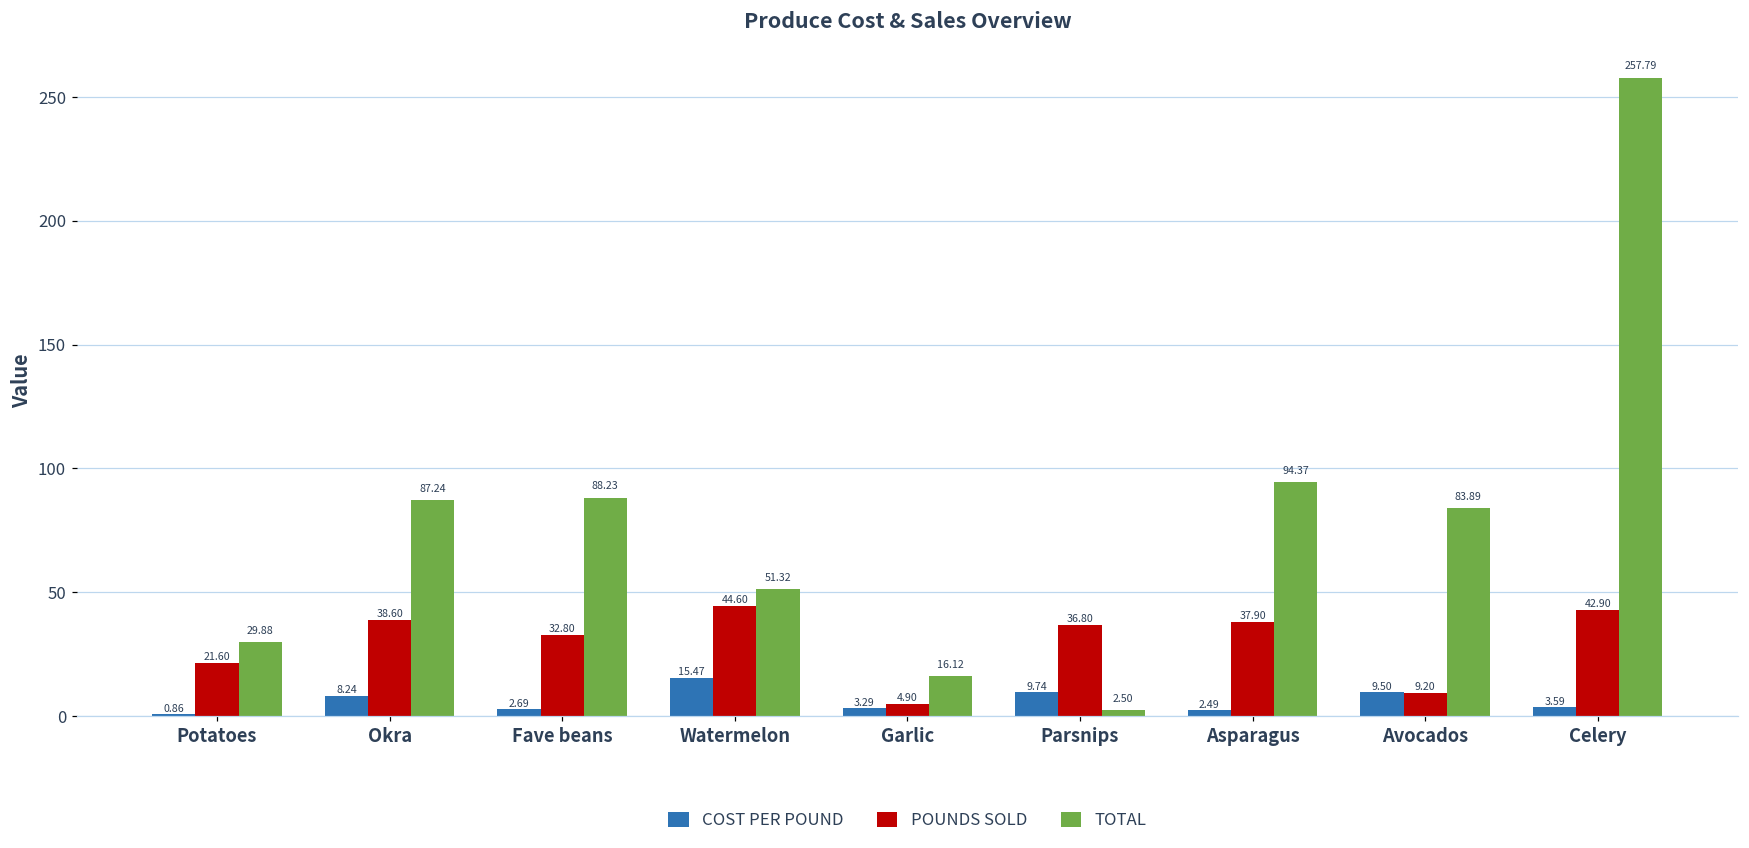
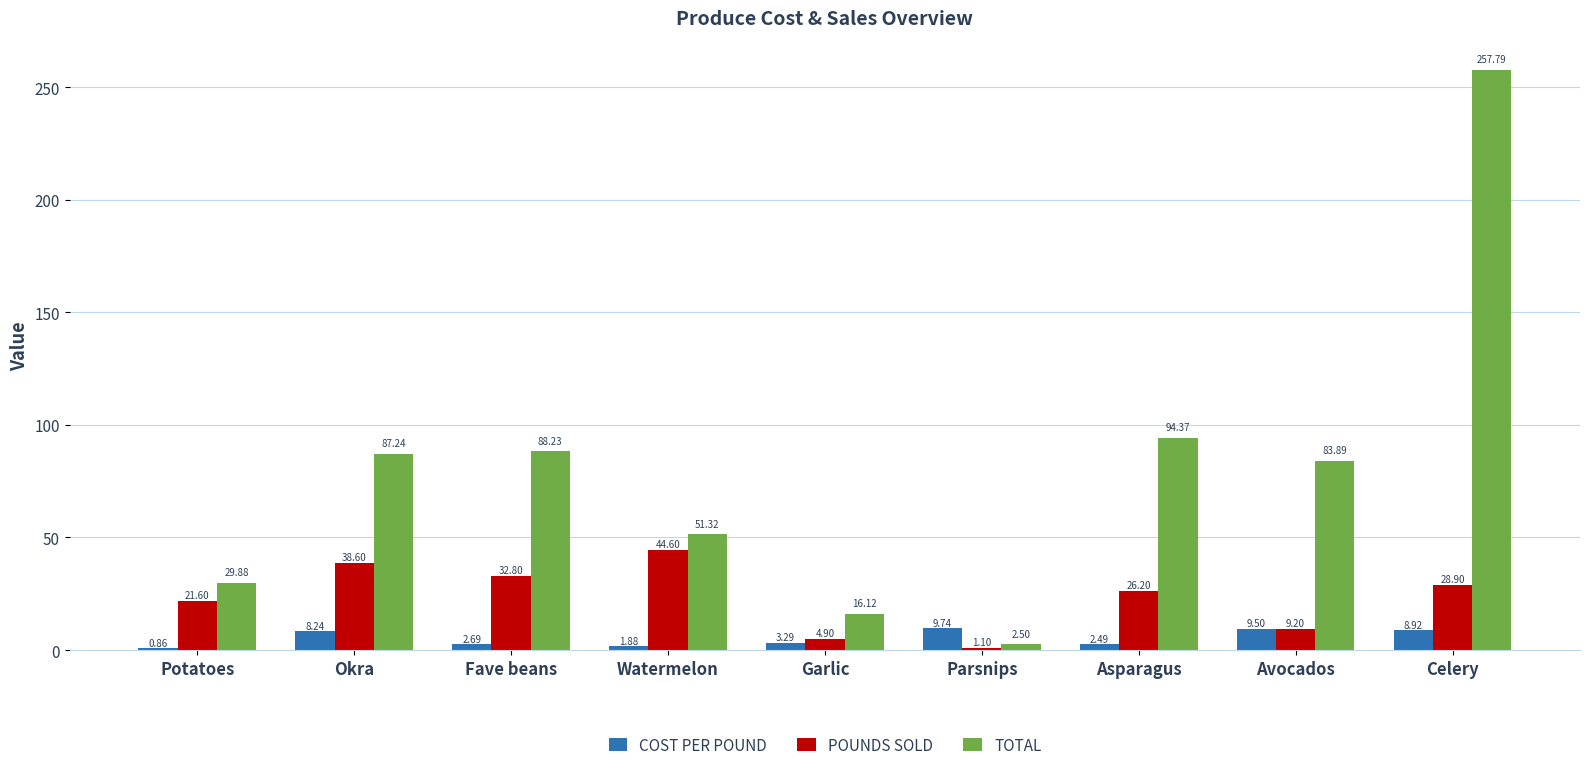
COST PER POUND, Watermelon: 15.47 -> 1.88
POUNDS SOLD, Parsnips: 36.80 -> 1.10
POUNDS SOLD, Asparagus: 37.90 -> 26.20
COST PER POUND, Celery: 3.59 -> 8.92
POUNDS SOLD, Celery: 42.90 -> 28.90
